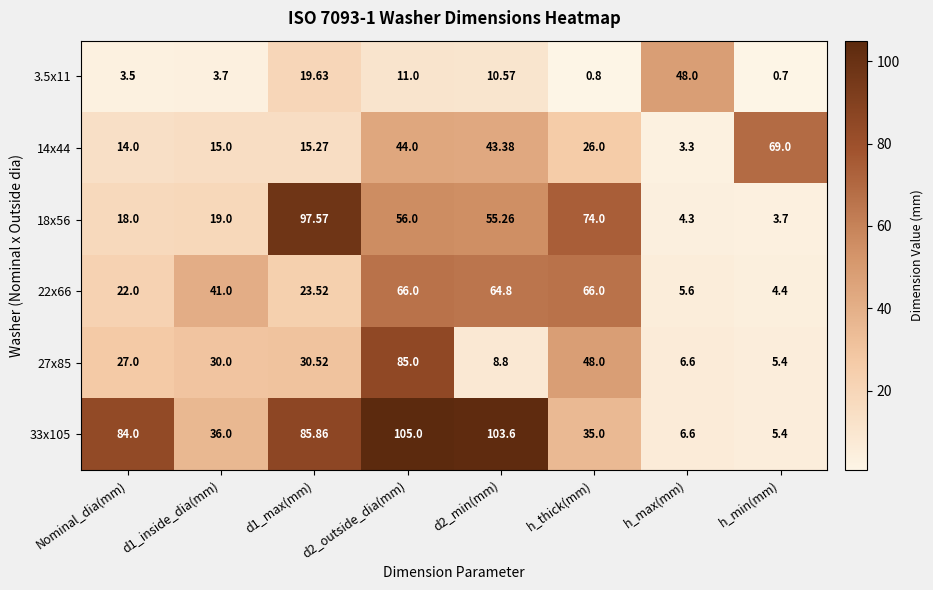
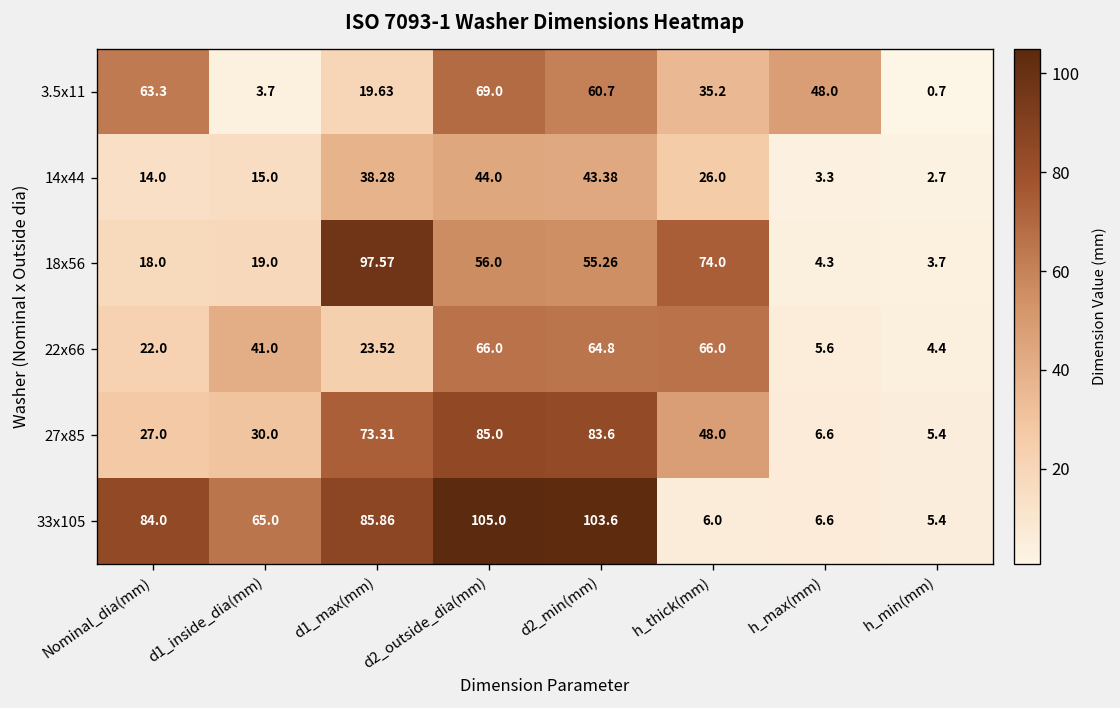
3.5x11, Nominal_dia(mm): 3.5 -> 63.3
3.5x11, d2_outside_dia(mm): 11.0 -> 69.0
3.5x11, d2_min(mm): 10.57 -> 60.7
3.5x11, h_thick(mm): 0.8 -> 35.2
14x44, d1_max(mm): 15.27 -> 38.28
14x44, h_min(mm): 69.0 -> 2.7
27x85, d1_max(mm): 30.52 -> 73.31
27x85, d2_min(mm): 8.8 -> 83.6
33x105, d1_inside_dia(mm): 36.0 -> 65.0
33x105, h_thick(mm): 35.0 -> 6.0
